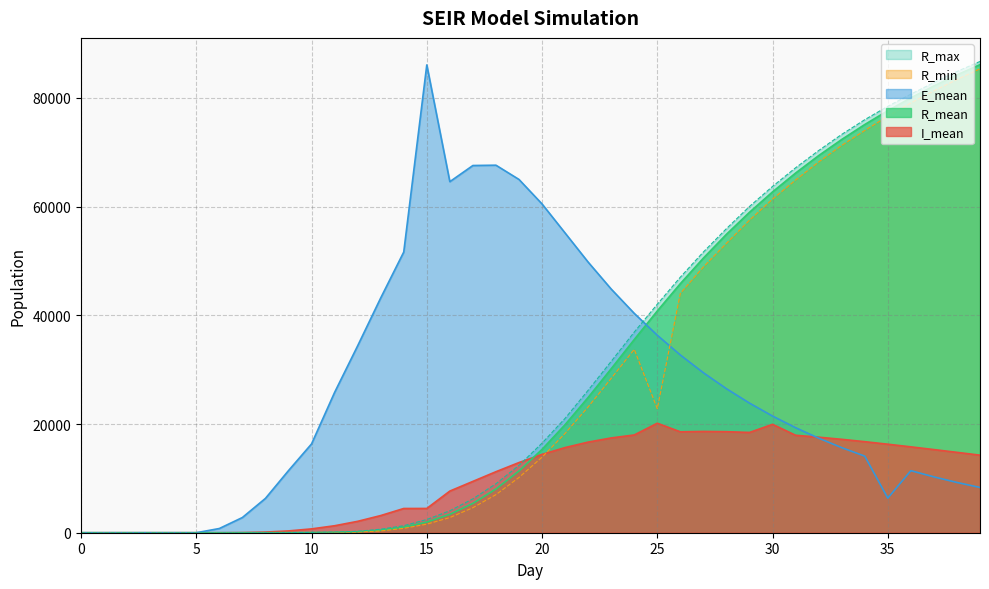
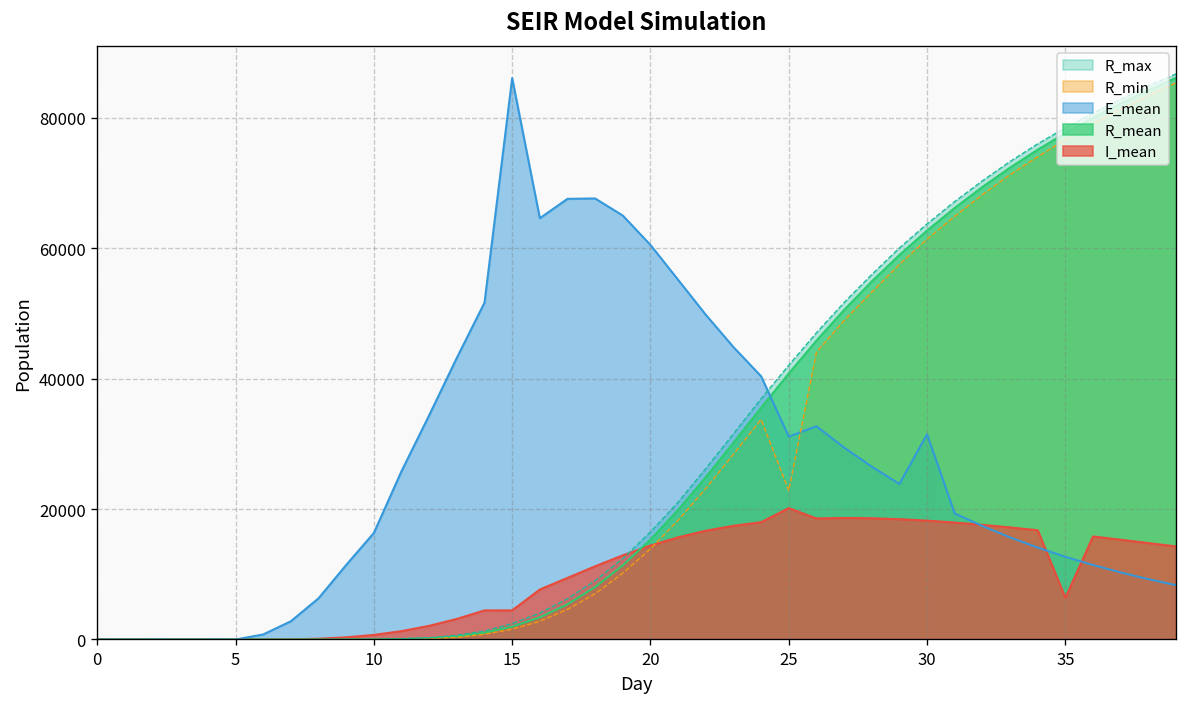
E_mean, 25: 36000 -> 31000
E_mean, 30: 21000 -> 31000
I_mean, 30: 20000 -> 18000
E_mean, 35: 6000 -> 13000
I_mean, 35: 16000 -> 6000
